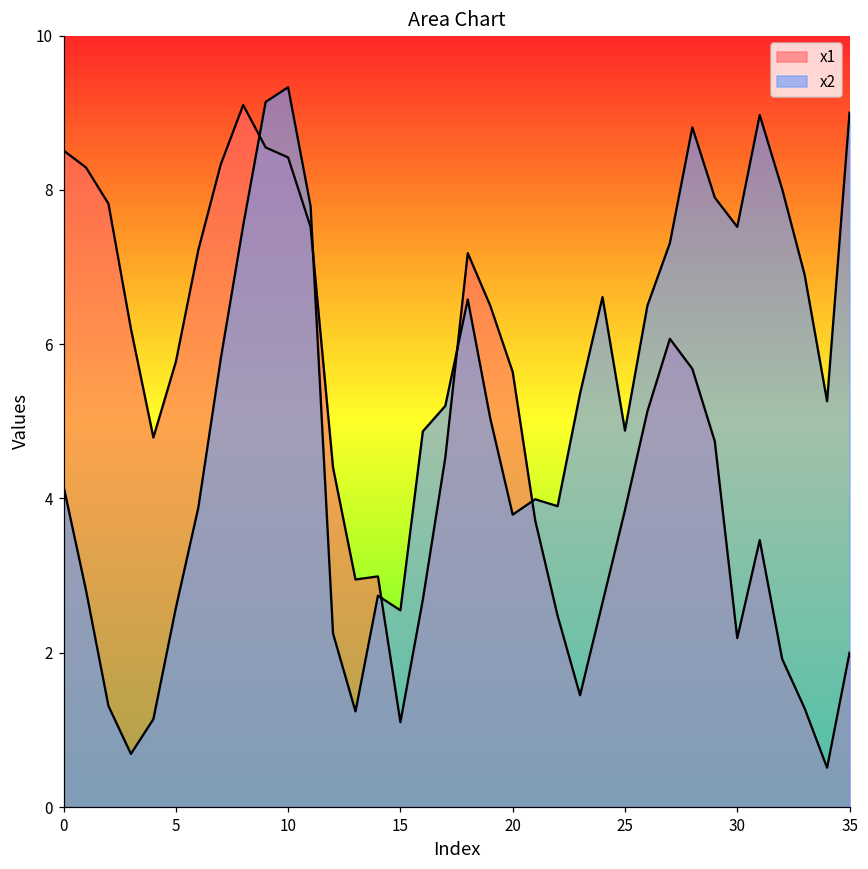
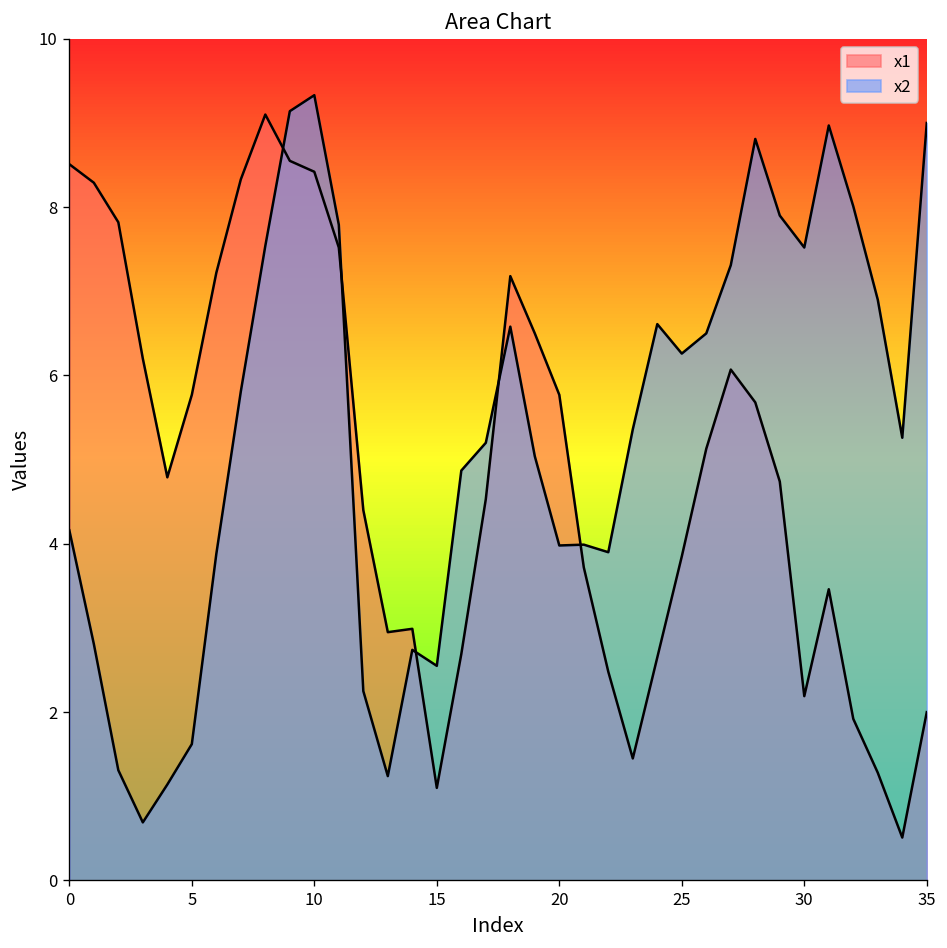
x2, 5: 2.6 -> 1.6
x1, 20: 5.6 -> 5.8
x2, 20: 3.8 -> 4.0
x2, 25: 4.9 -> 6.3
